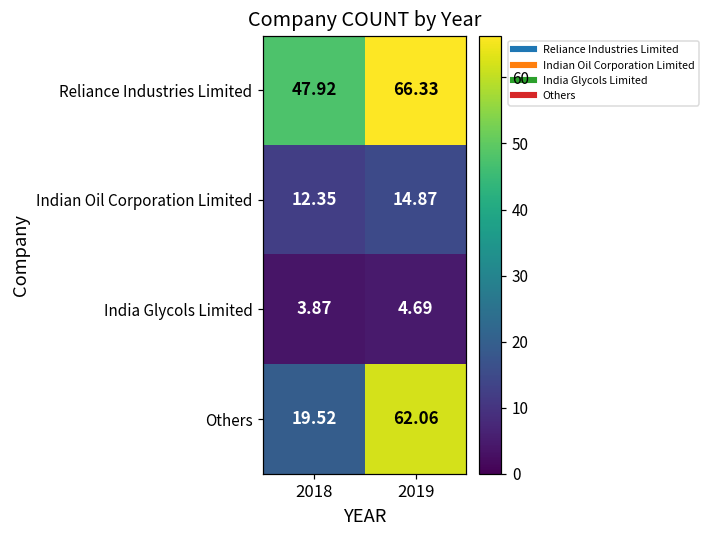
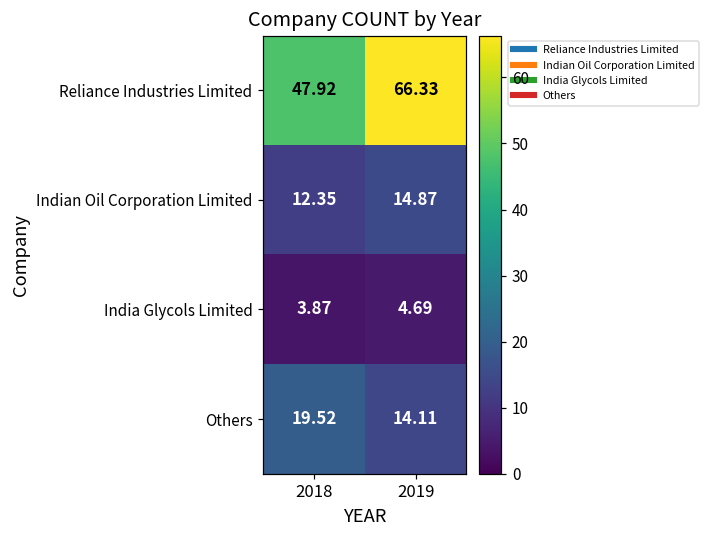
Others, 2019: 62.06 -> 14.11
